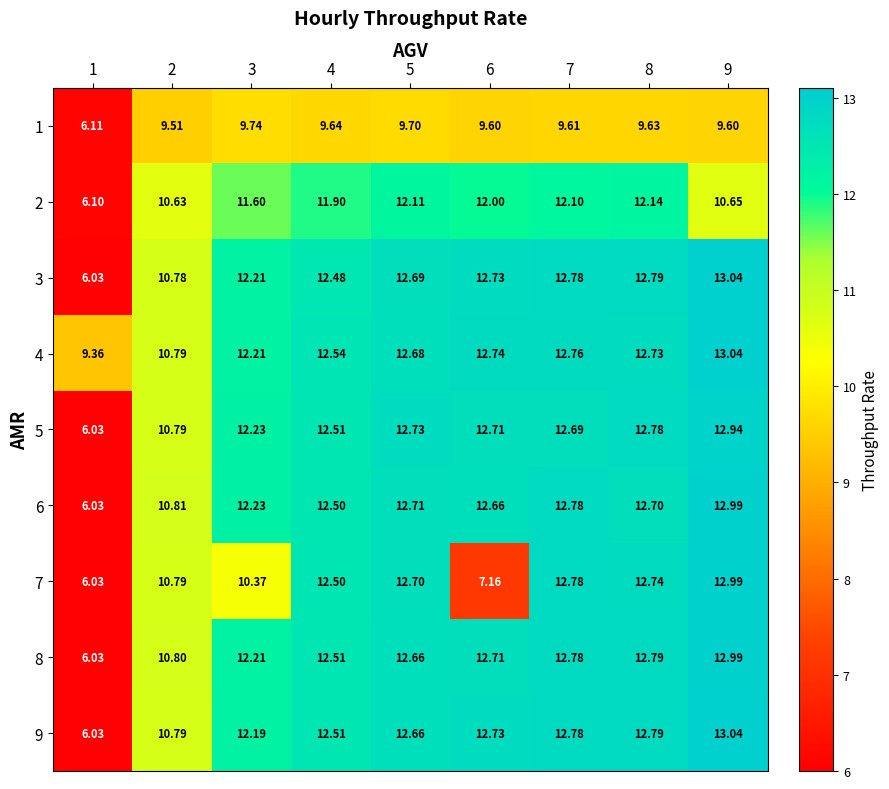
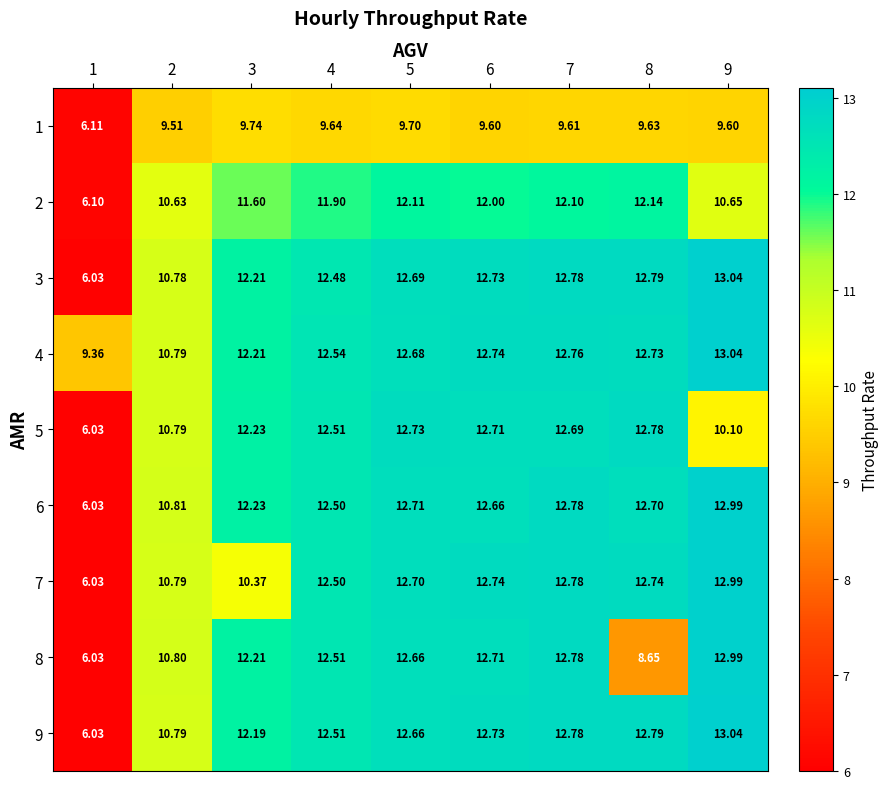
5, 9: 12.94 -> 10.10
7, 6: 7.16 -> 12.74
8, 8: 12.79 -> 8.65
